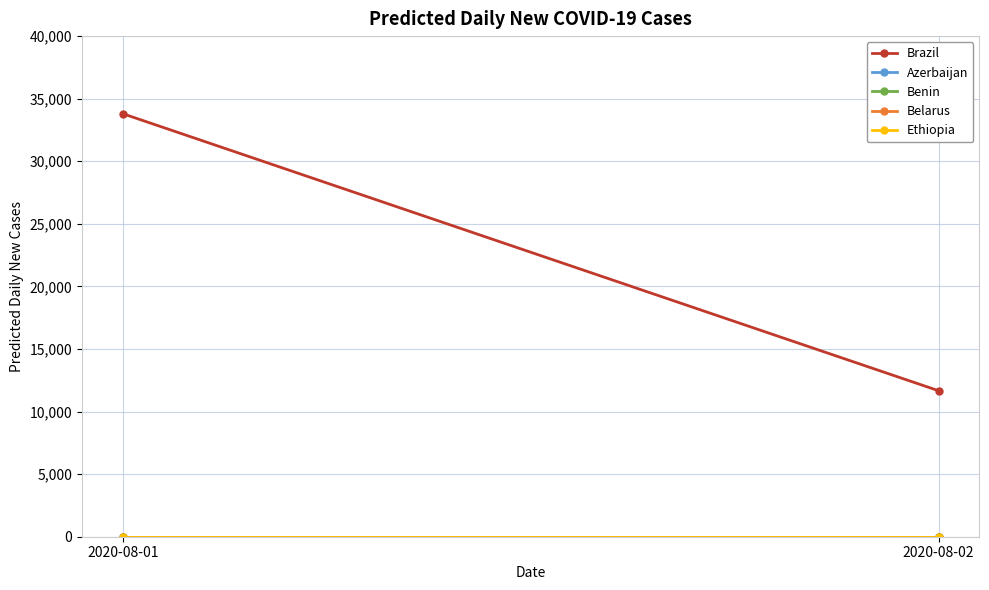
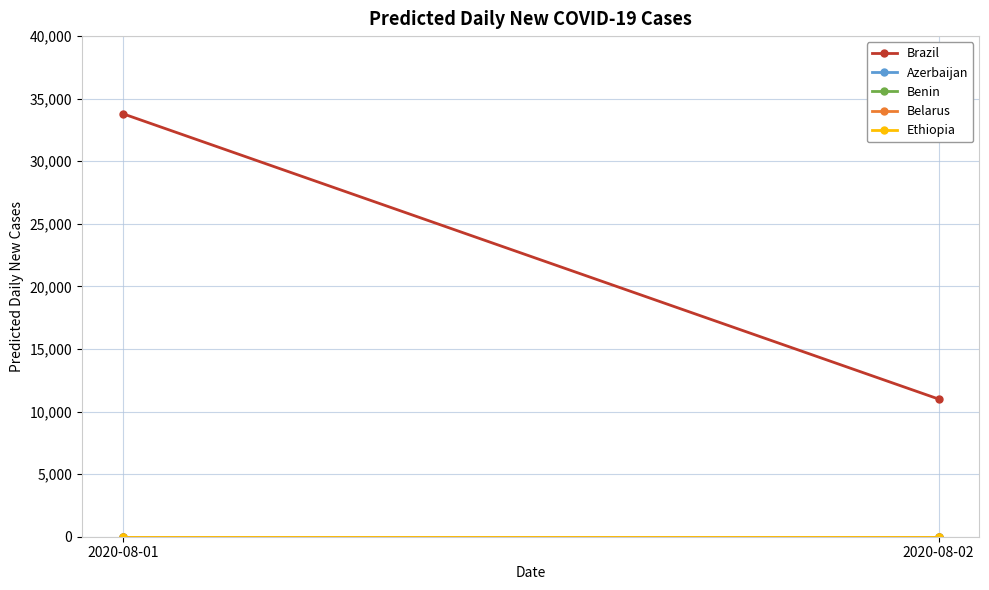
Brazil, 2020-08-02: 11,700 -> 11,000
